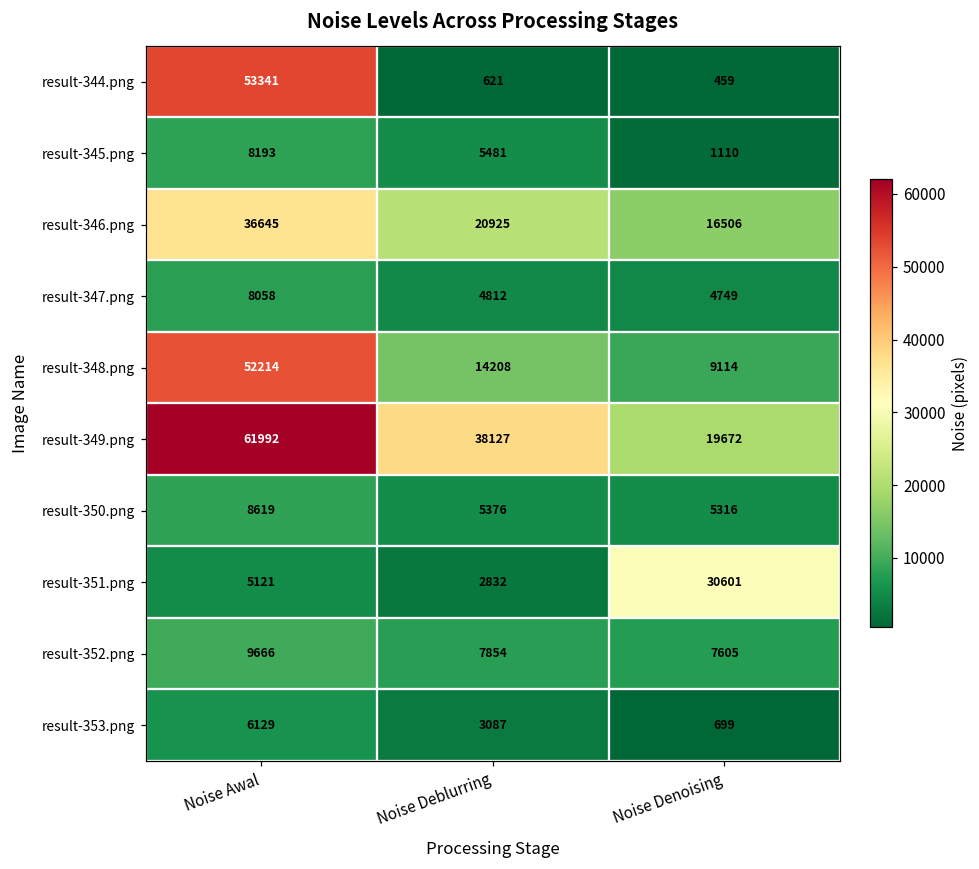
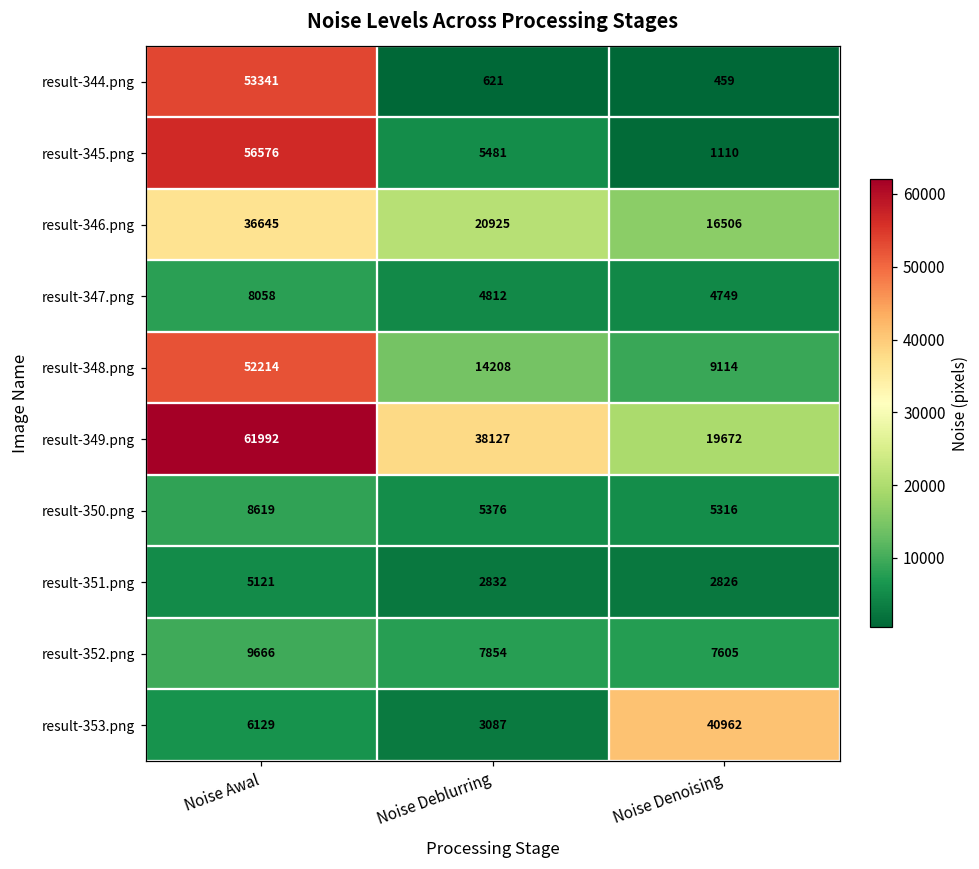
result-345.png, Noise Awal: 8193 -> 56576
result-351.png, Noise Denoising: 30601 -> 2826
result-353.png, Noise Denoising: 699 -> 40962
